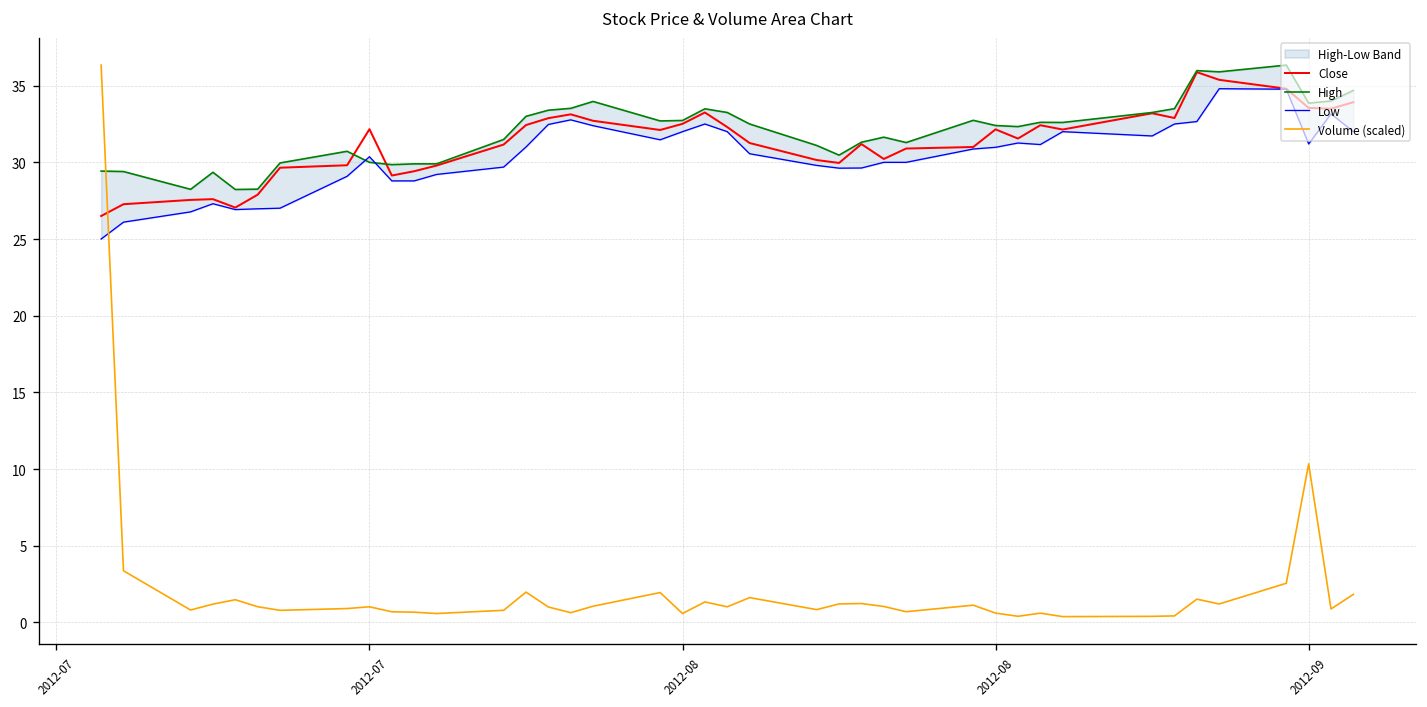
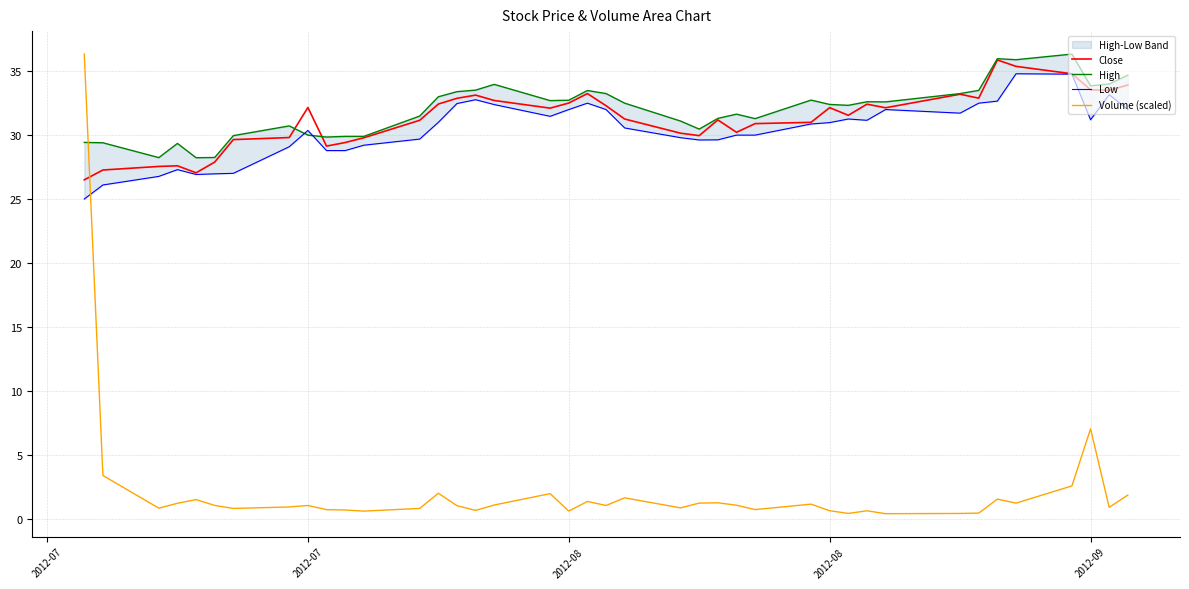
Volume (scaled), 2012-09: 10.3 -> 7.0
